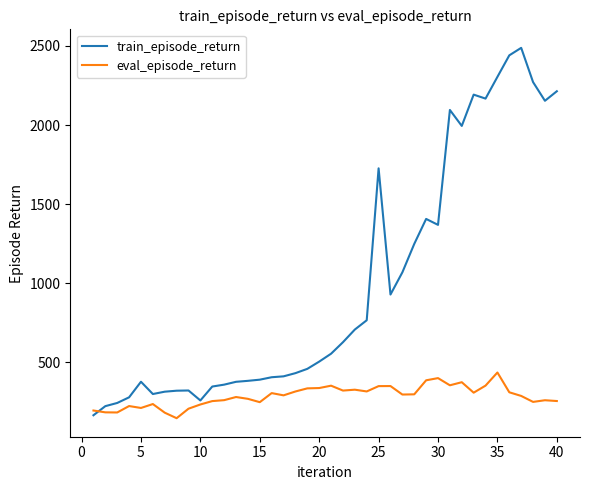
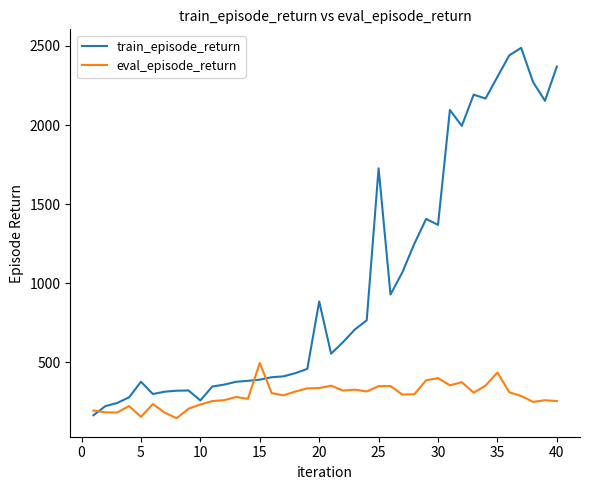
eval_episode_return, 5: 210 -> 160
eval_episode_return, 15: 250 -> 500
train_episode_return, 20: 500 -> 880
train_episode_return, 40: 2210 -> 2370
